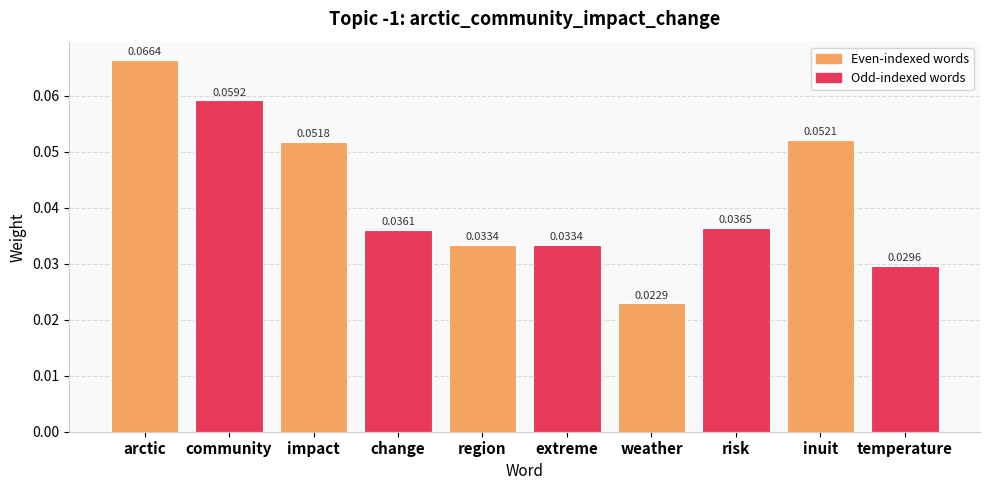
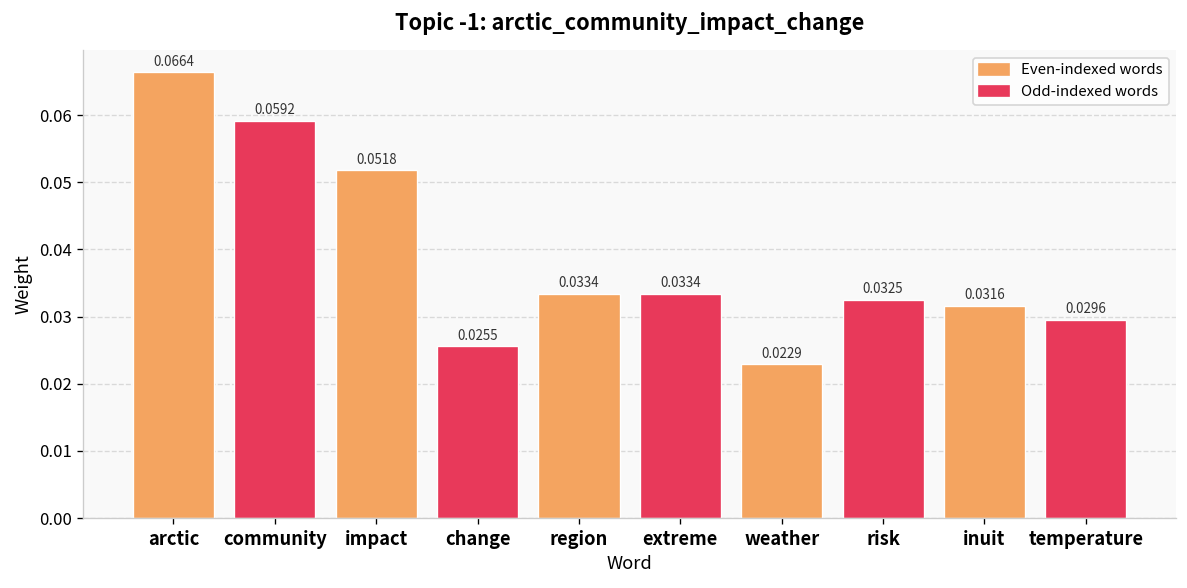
change: 0.0361 -> 0.0255
risk: 0.0365 -> 0.0325
inuit: 0.0521 -> 0.0316
